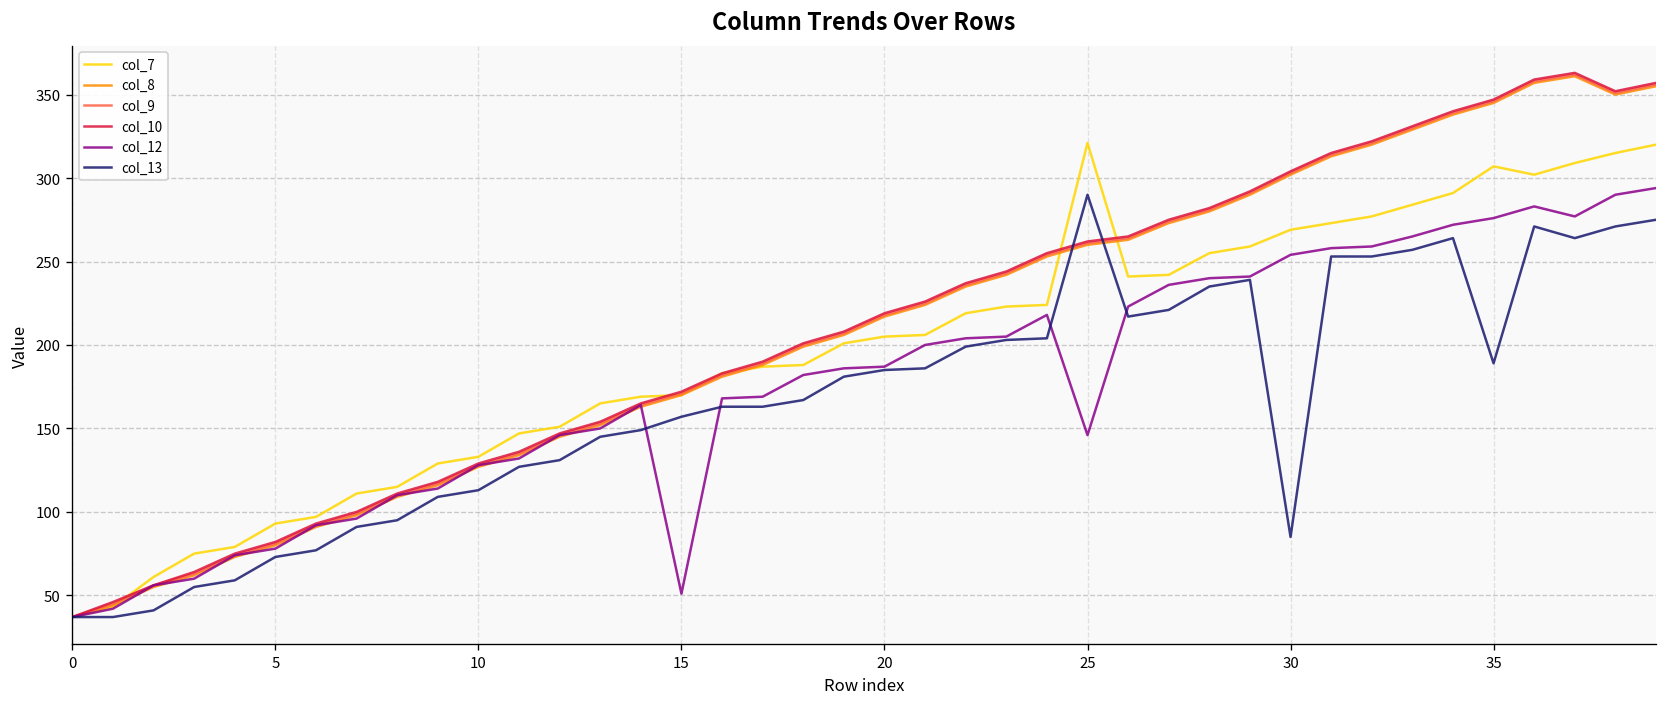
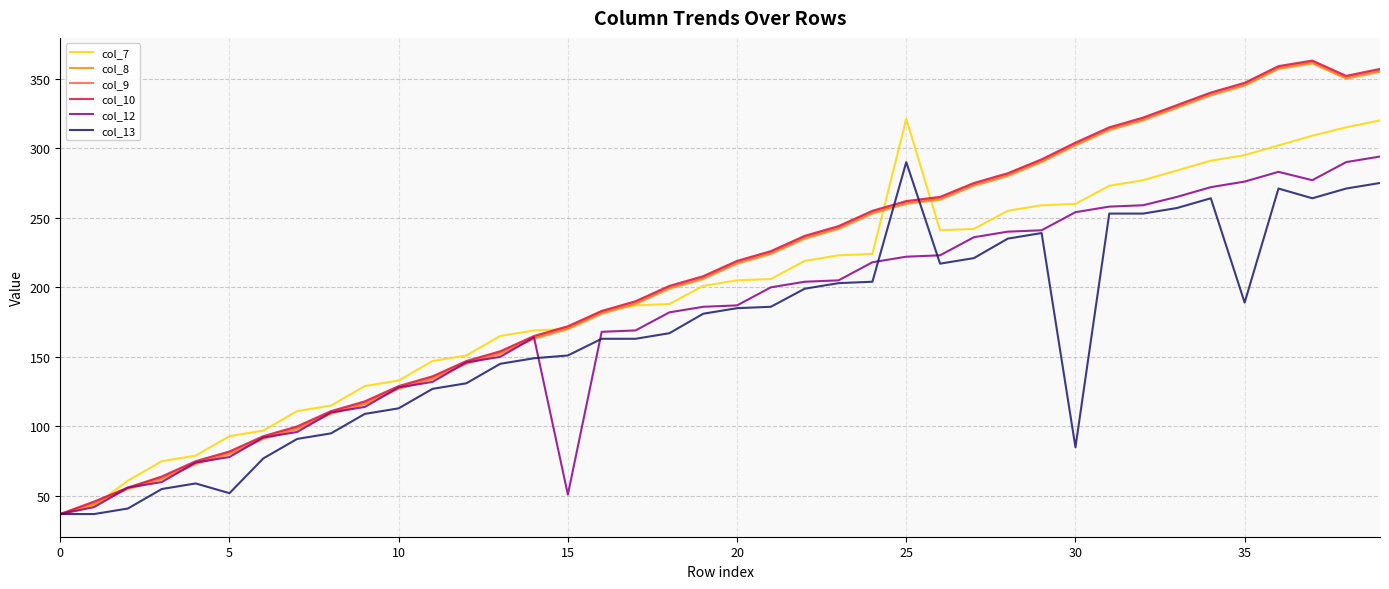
col_13, 5: 73 -> 52
col_13, 15: 157 -> 151
col_12, 25: 146 -> 222
col_7, 30: 269 -> 260
col_7, 35: 307 -> 295
